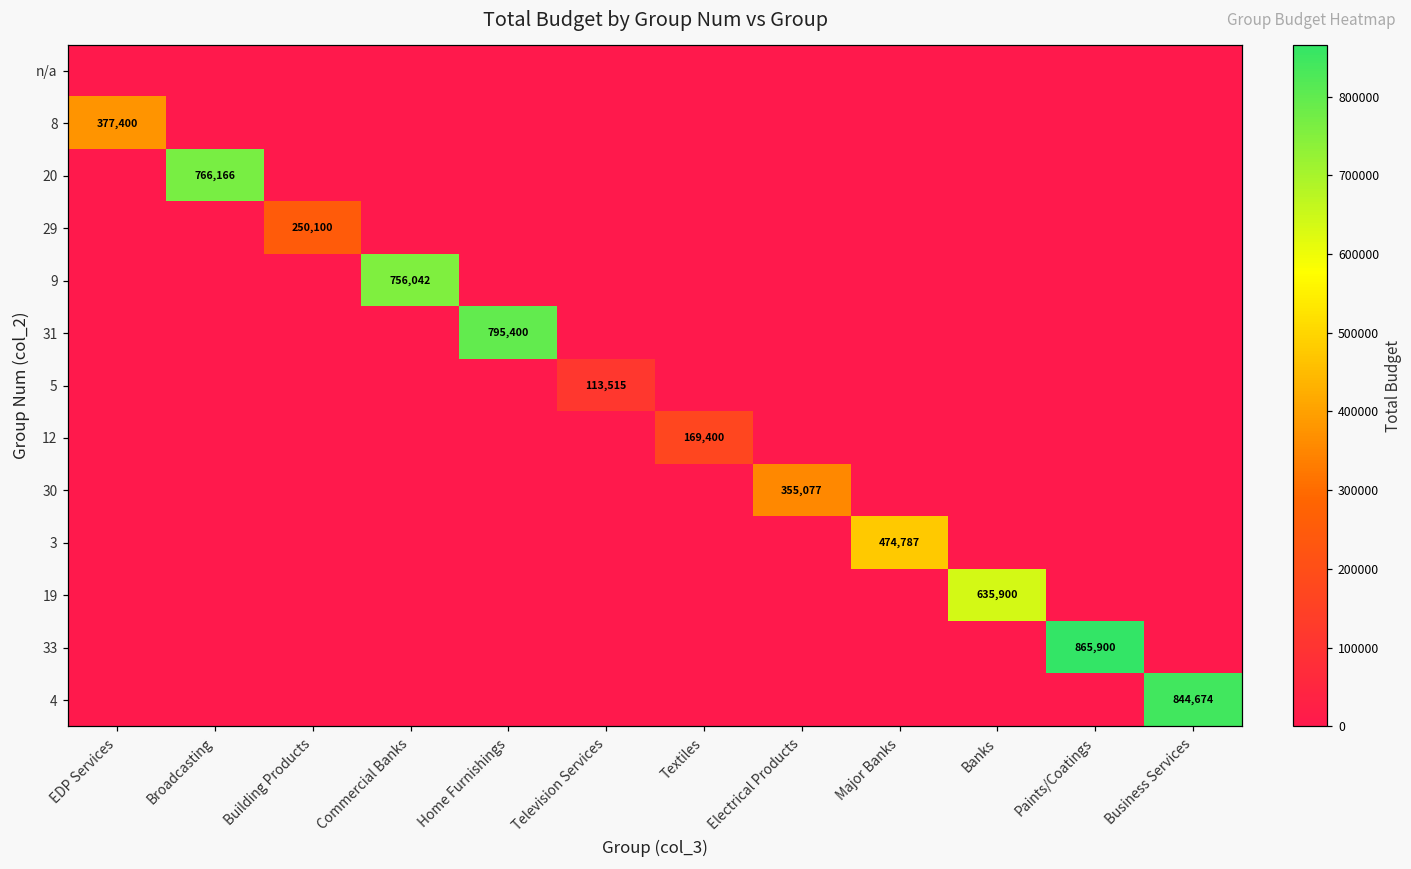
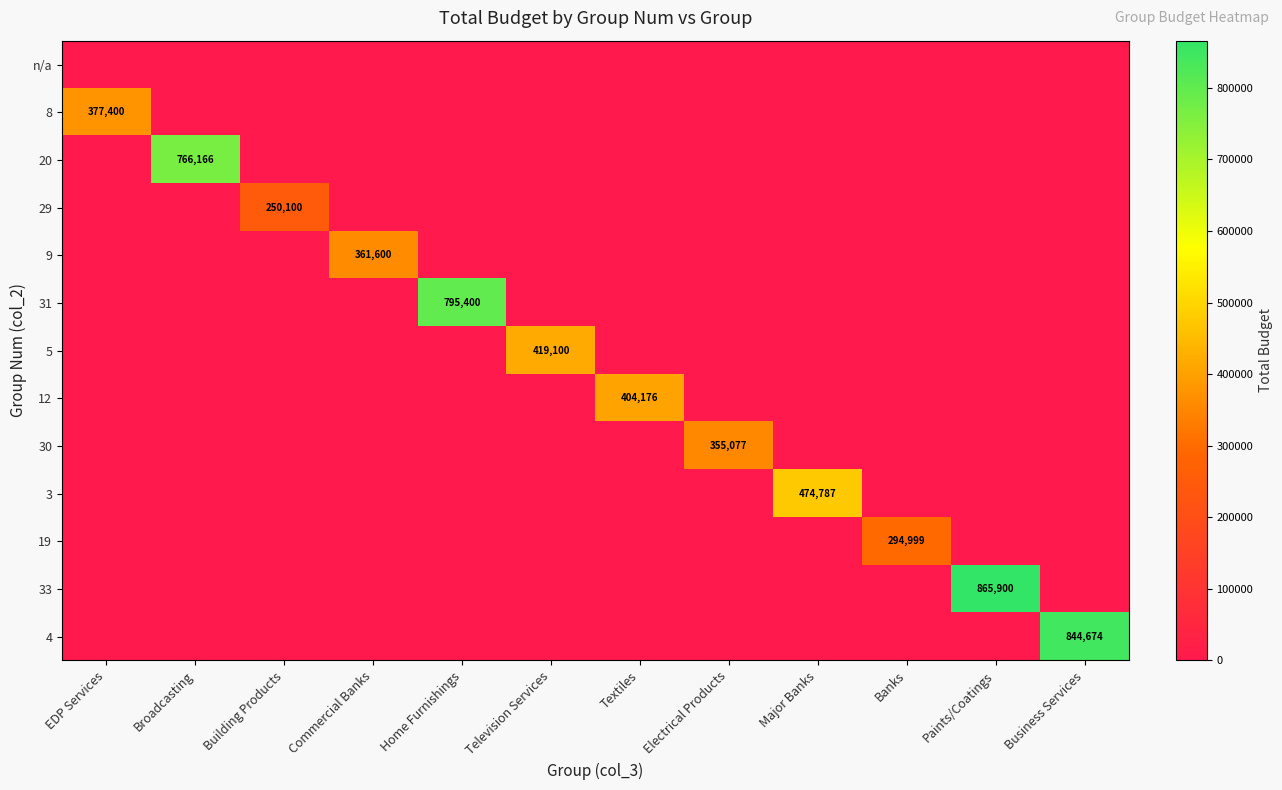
9, Commercial Banks: 756,042 -> 361,600
5, Television Services: 113,515 -> 419,100
12, Textiles: 169,400 -> 404,176
19, Banks: 635,900 -> 294,999
